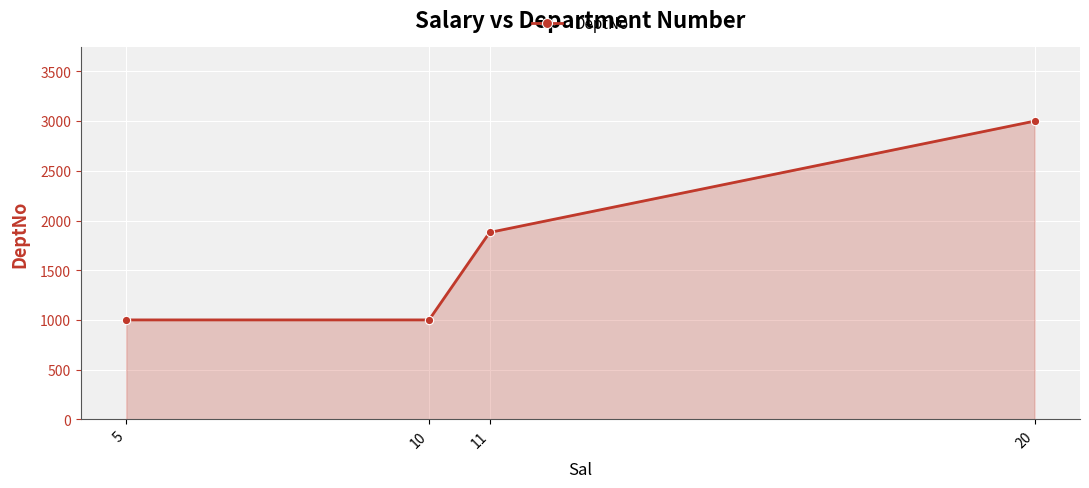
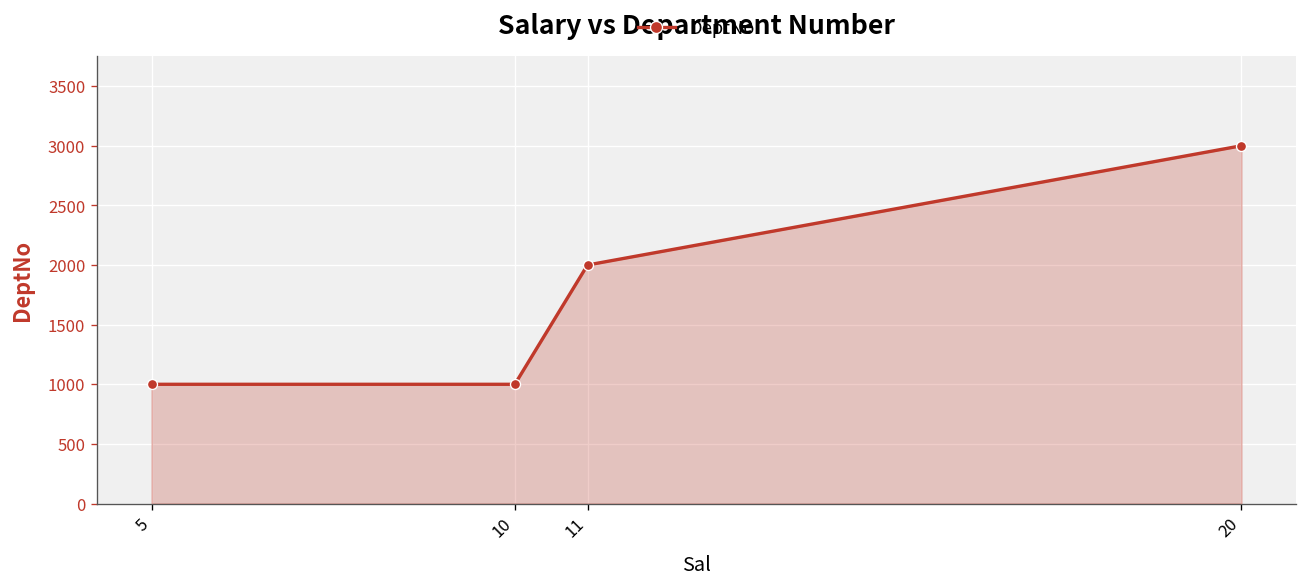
11: 1900 -> 2000
